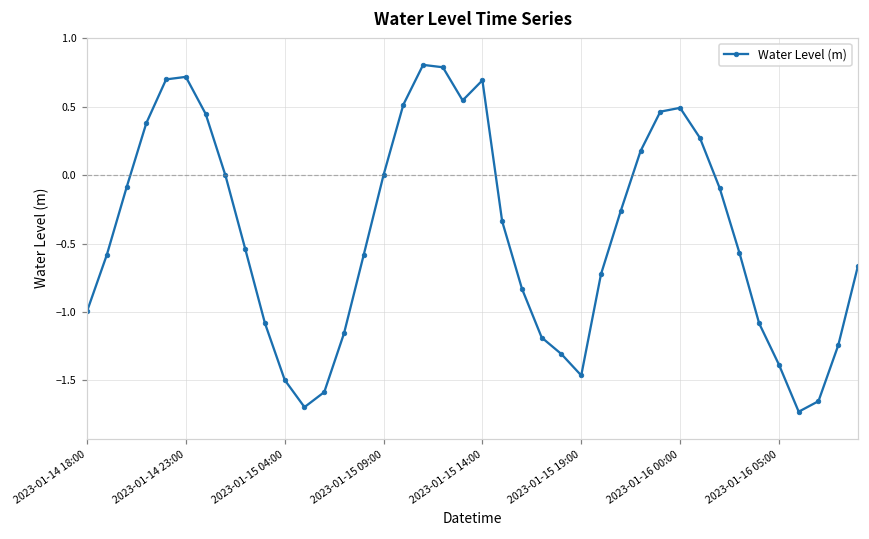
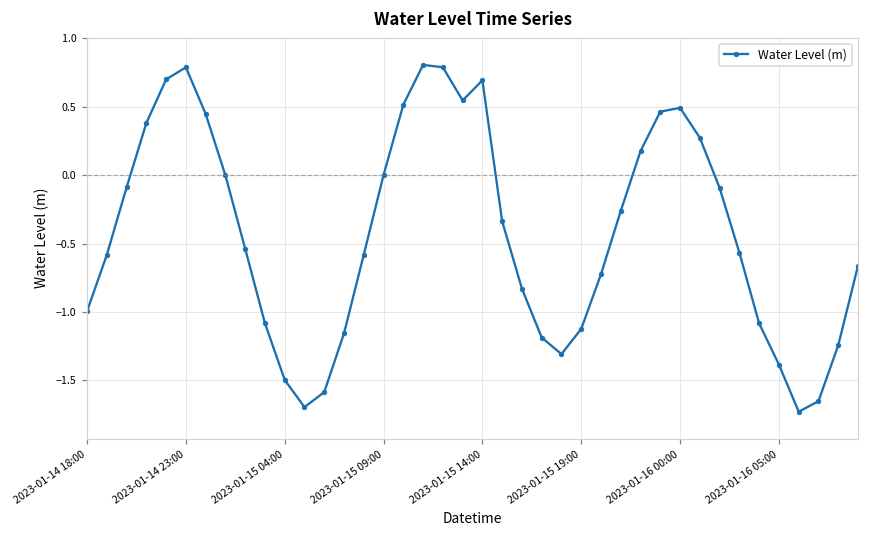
2023-01-14 23:00: 0.72 -> 0.79
2023-01-15 19:00: -1.46 -> -1.12
